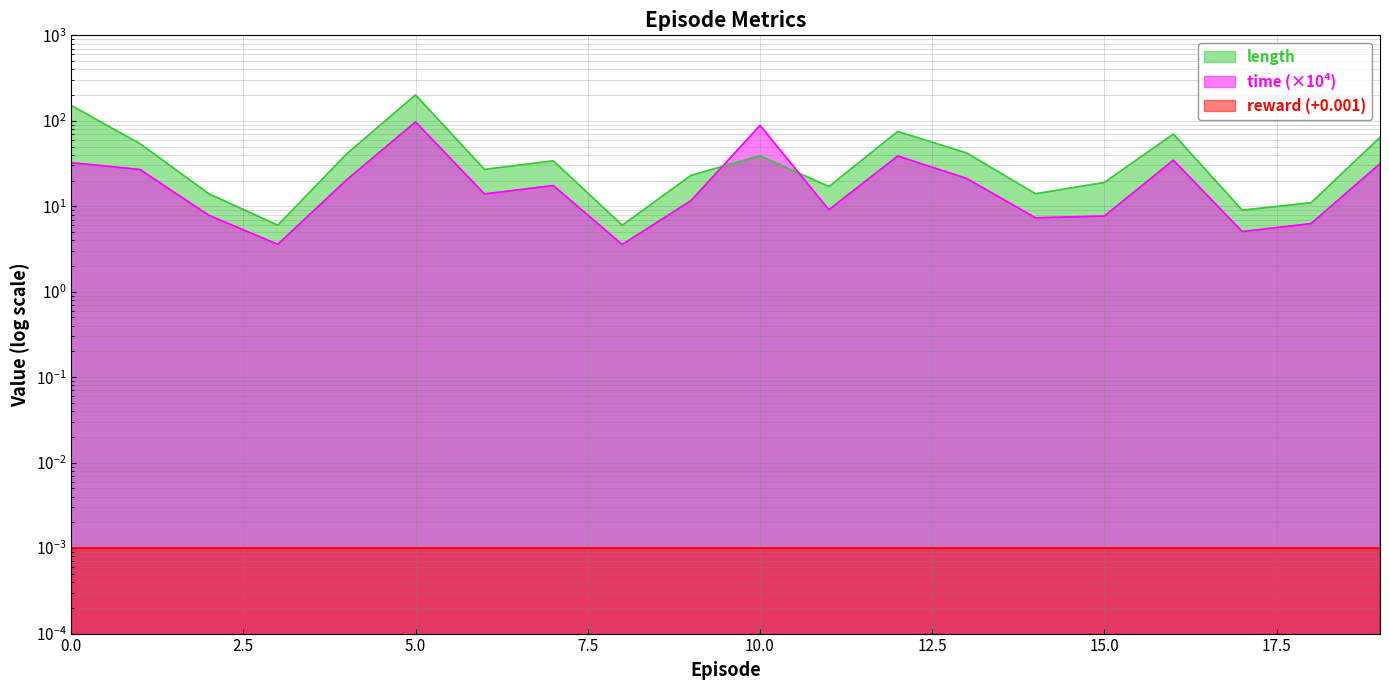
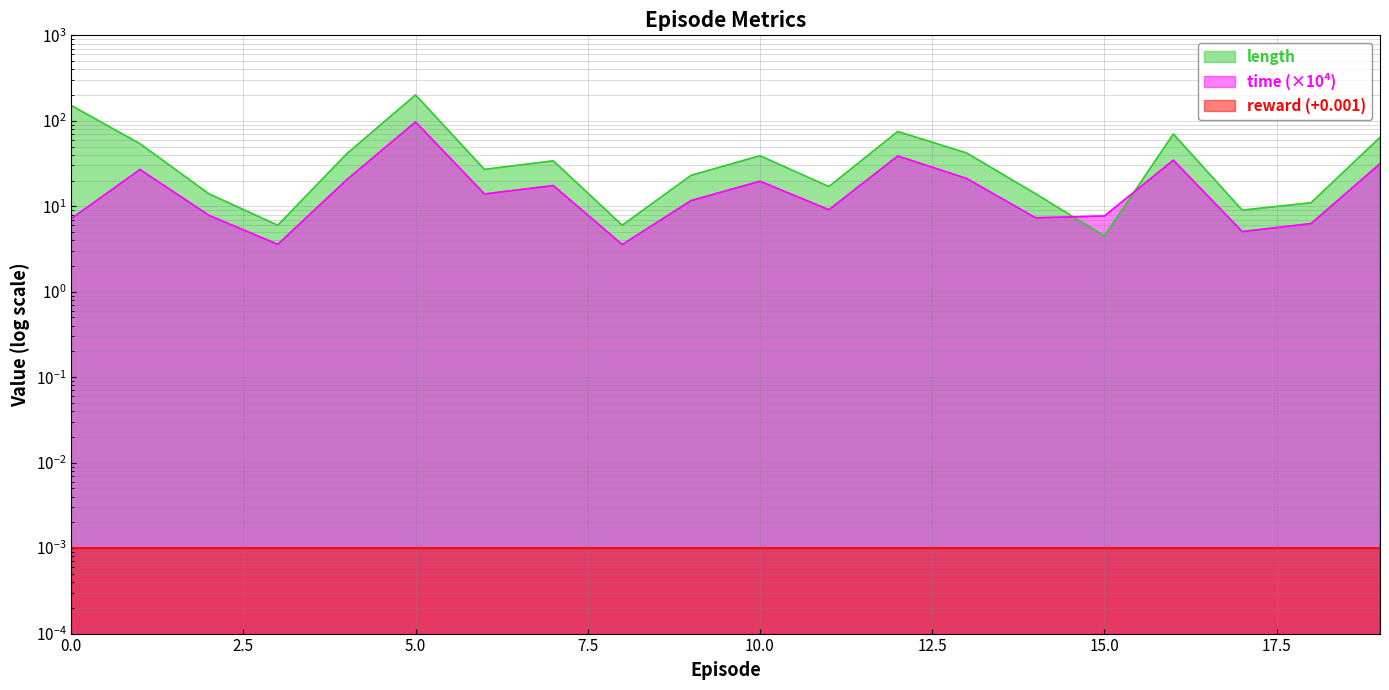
time (×10⁴), 0.0: 32 -> 7
time (×10⁴), 10.0: 90 -> 20
length, 15.0: 19 -> 5
